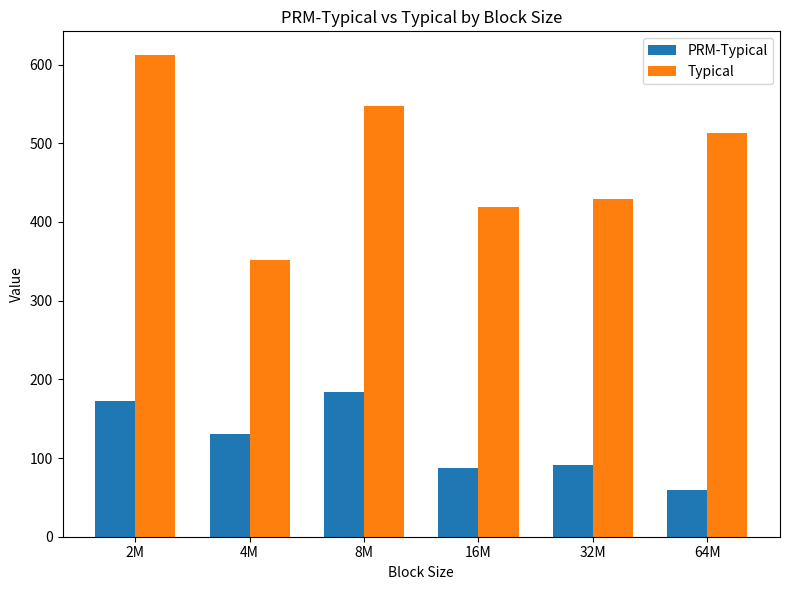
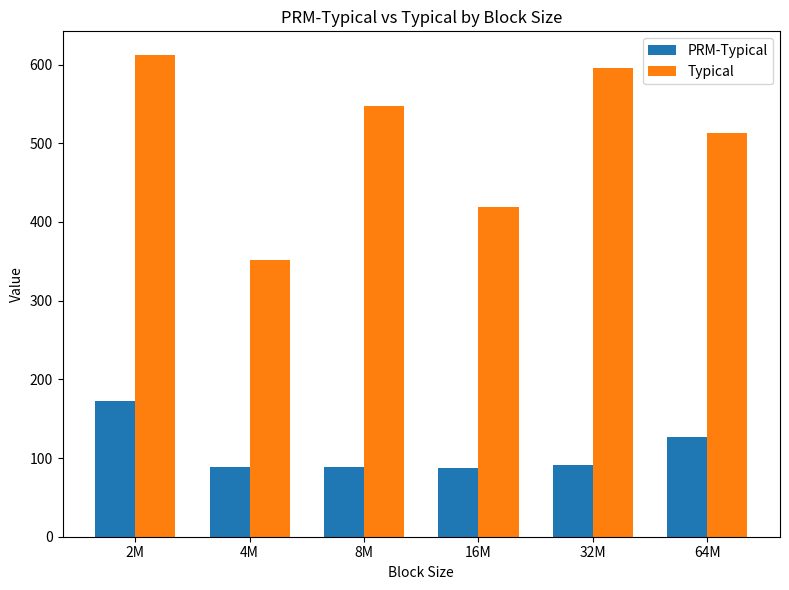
PRM-Typical, 4M: 130 -> 90
PRM-Typical, 8M: 180 -> 90
Typical, 32M: 430 -> 600
PRM-Typical, 64M: 60 -> 130
